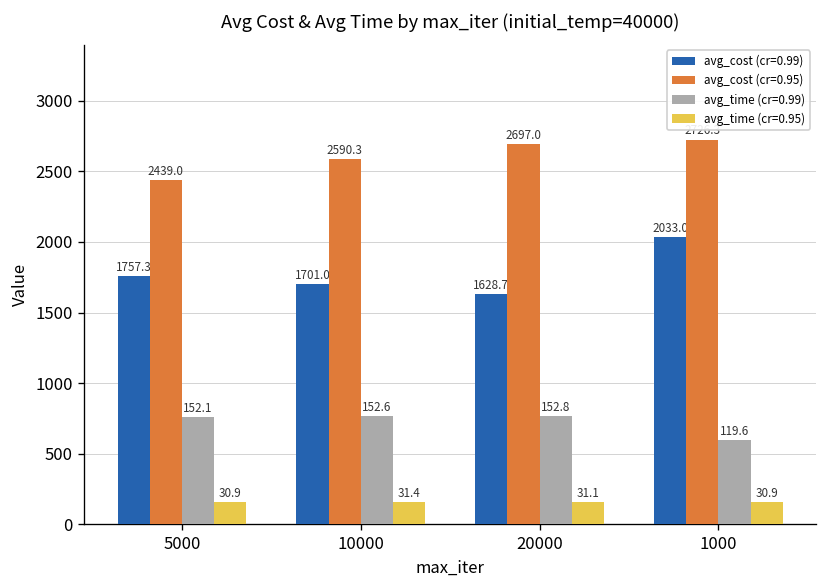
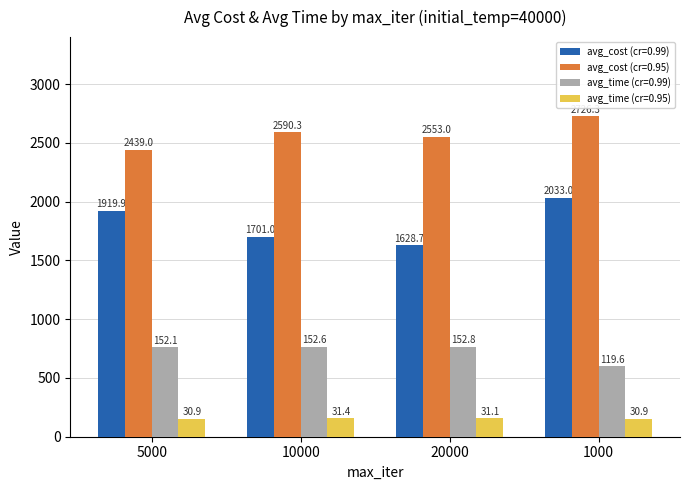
avg_cost (cr=0.99), 5000: 1757.3 -> 1919.9
avg_cost (cr=0.95), 20000: 2697.0 -> 2553.0
